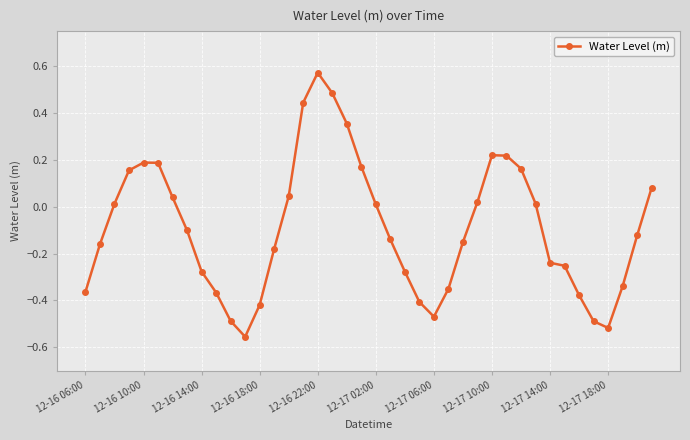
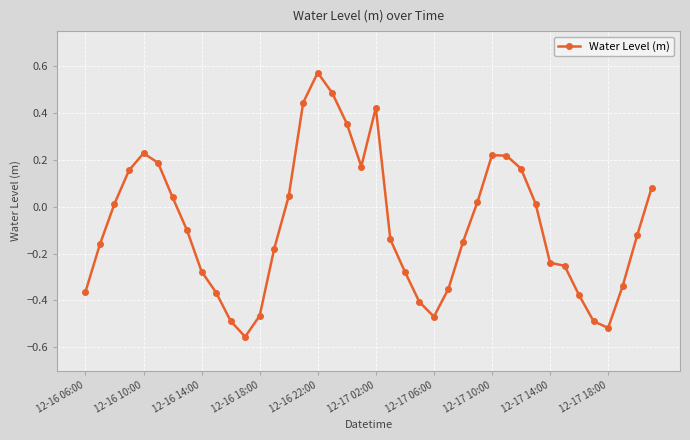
12-16 10:00: 0.19 -> 0.23
12-16 18:00: -0.42 -> -0.47
12-17 02:00: 0.01 -> 0.42
